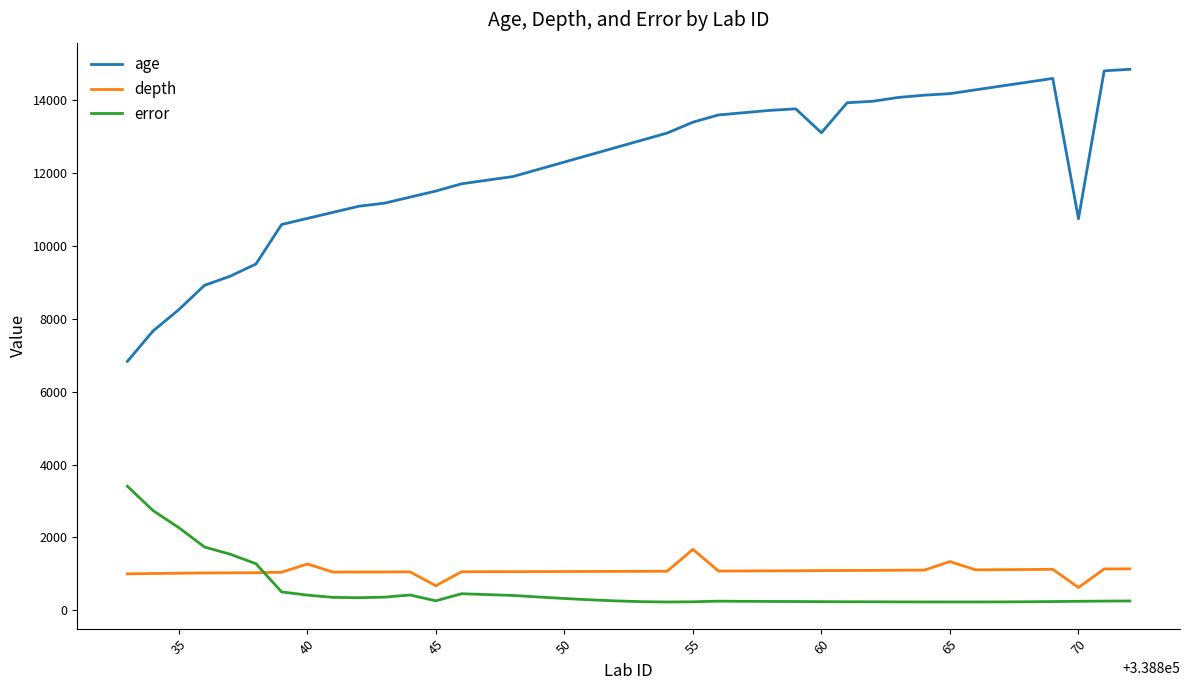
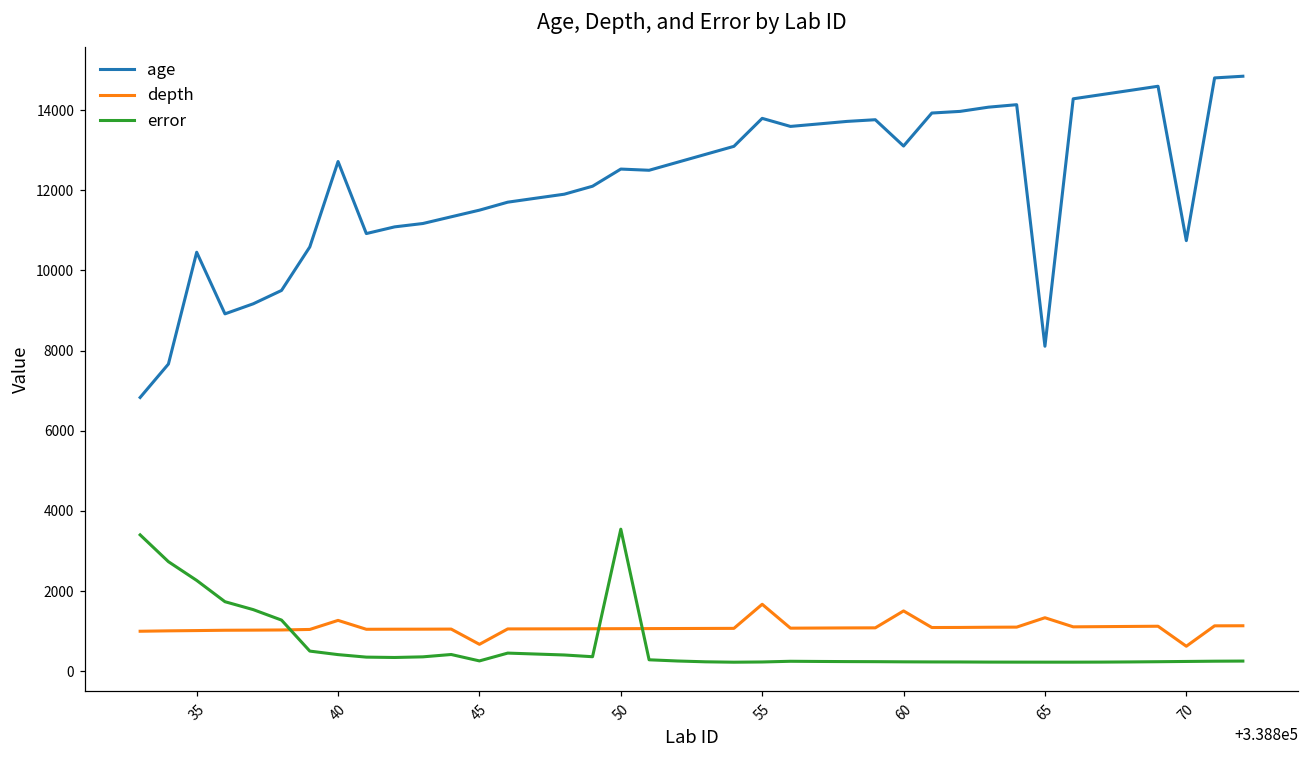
age, 35: 8300 -> 10500
age, 40: 10800 -> 12700
age, 50: 12300 -> 12500
error, 50: 300 -> 3500
age, 55: 13400 -> 13800
depth, 60: 1100 -> 1500
age, 65: 14200 -> 8100
